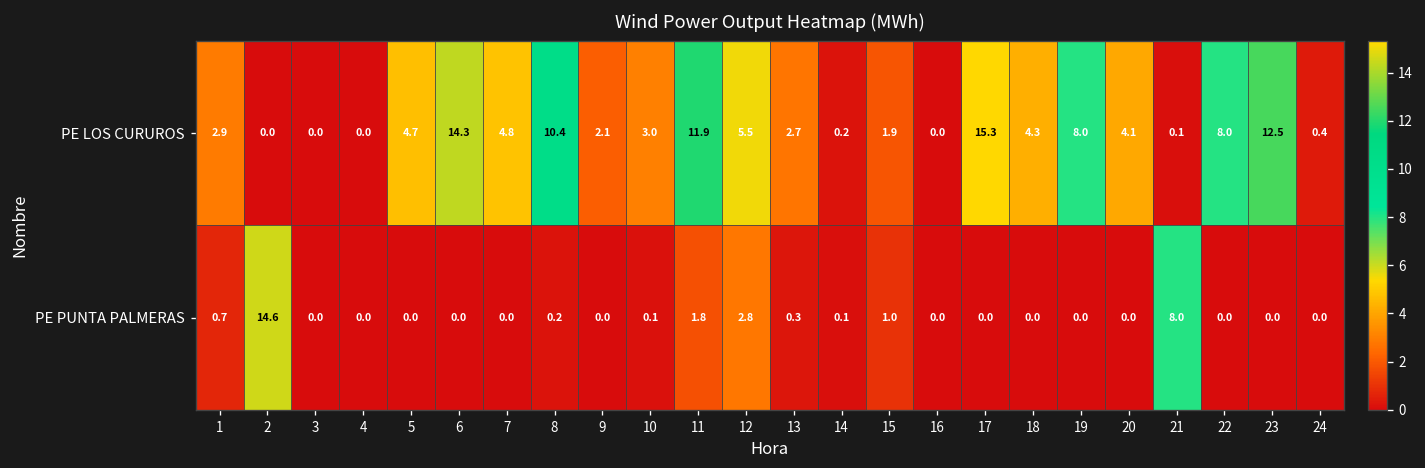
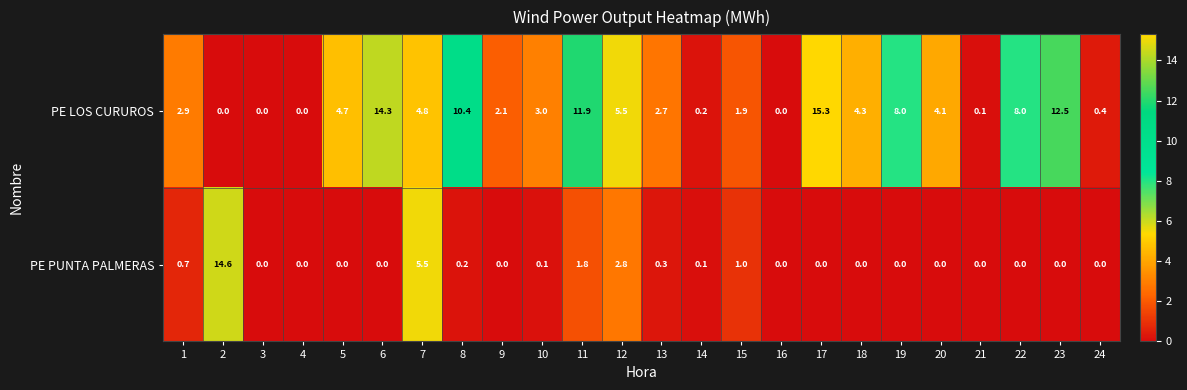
PE PUNTA PALMERAS, 7: 0.0 -> 5.5
PE PUNTA PALMERAS, 21: 8.0 -> 0.0
